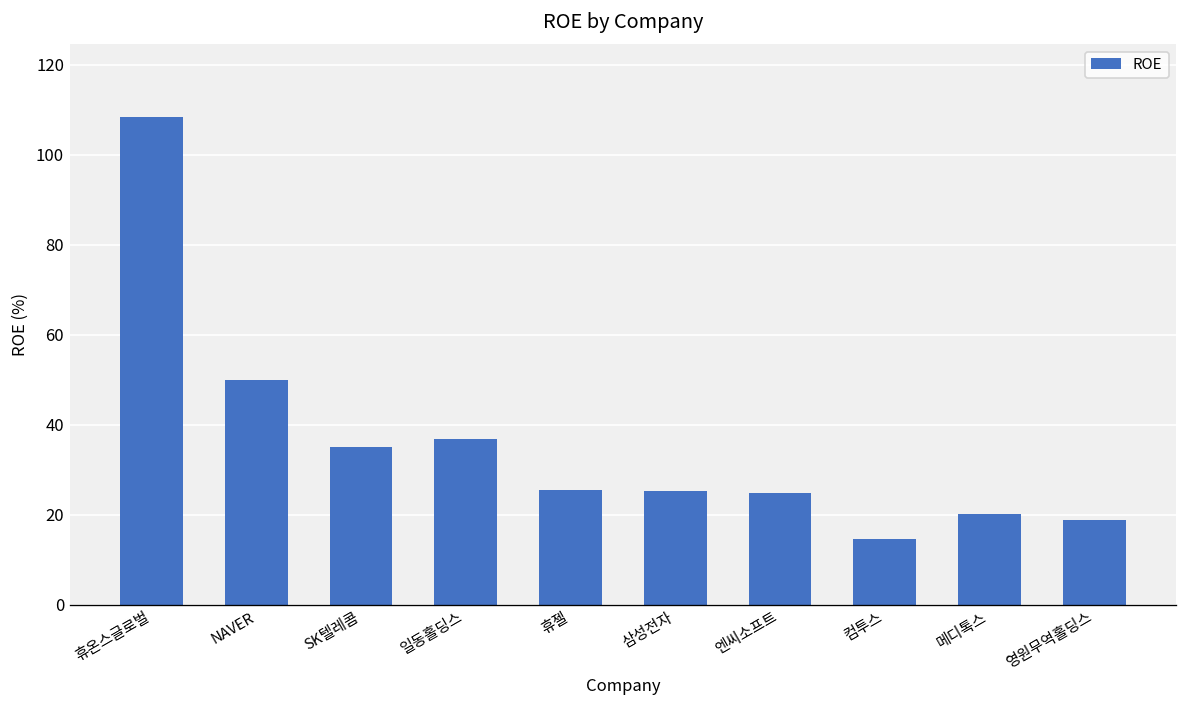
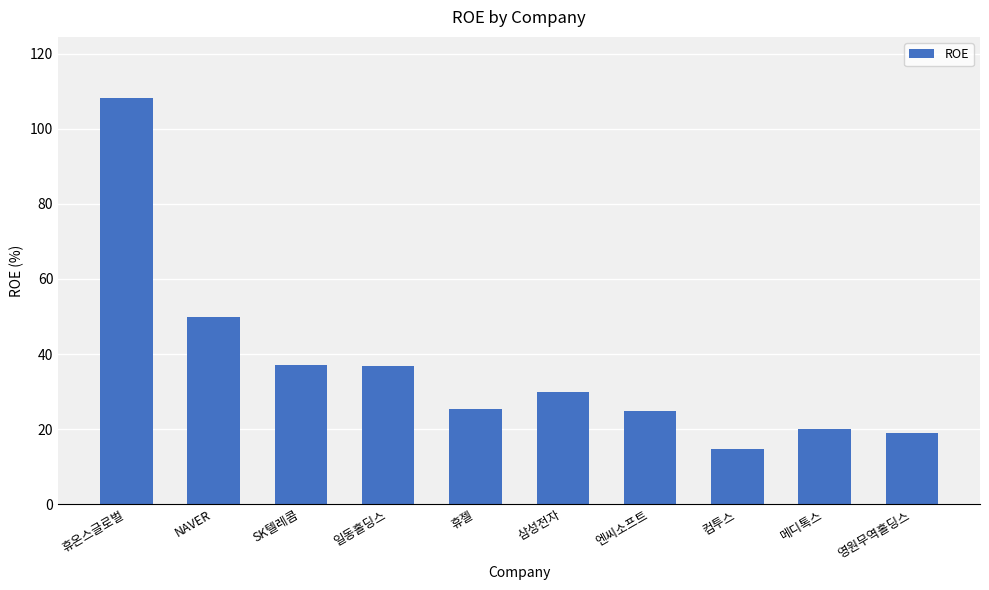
SK텔레콤: 35 -> 37
삼성전자: 25 -> 30
